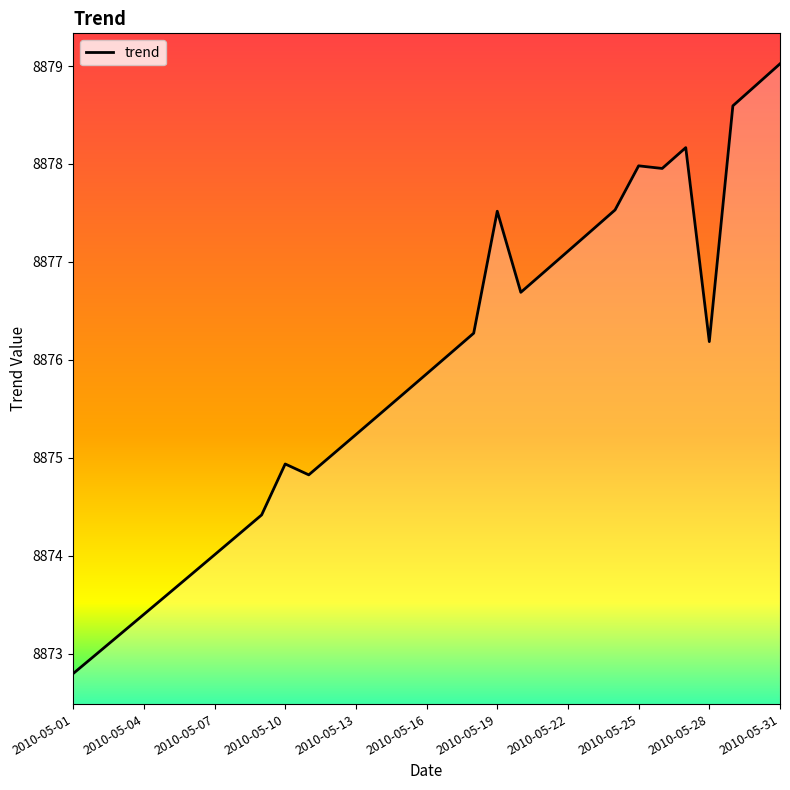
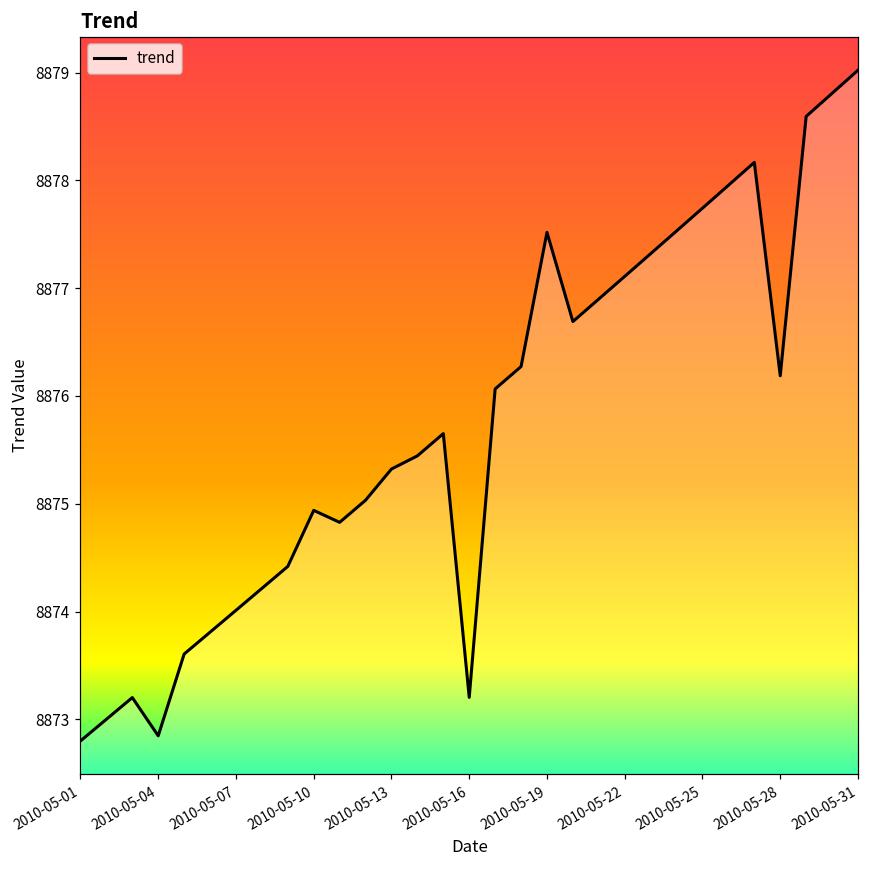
2010-05-04: 8873.4 -> 8872.8
2010-05-13: 8875.2 -> 8875.3
2010-05-16: 8875.9 -> 8873.2
2010-05-25: 8878.0 -> 8877.7
